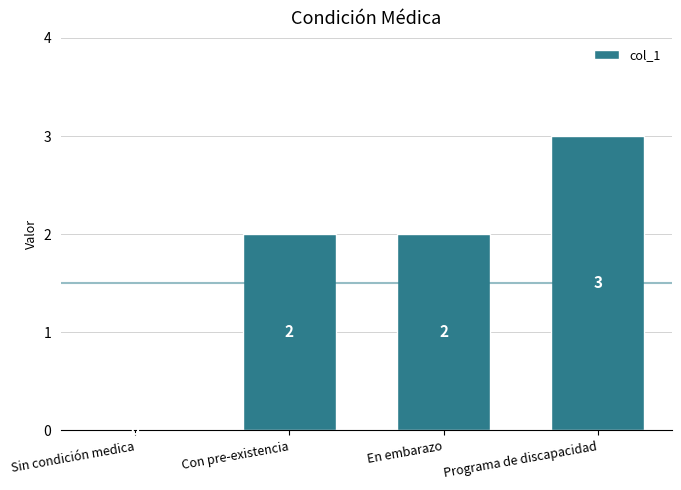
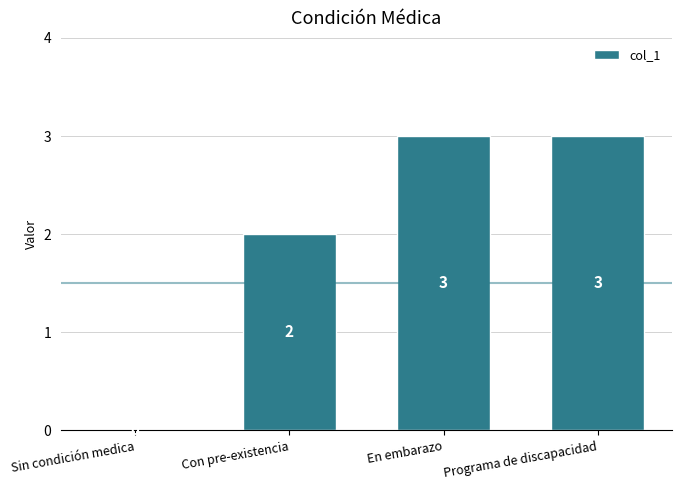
En embarazo: 2 -> 3
